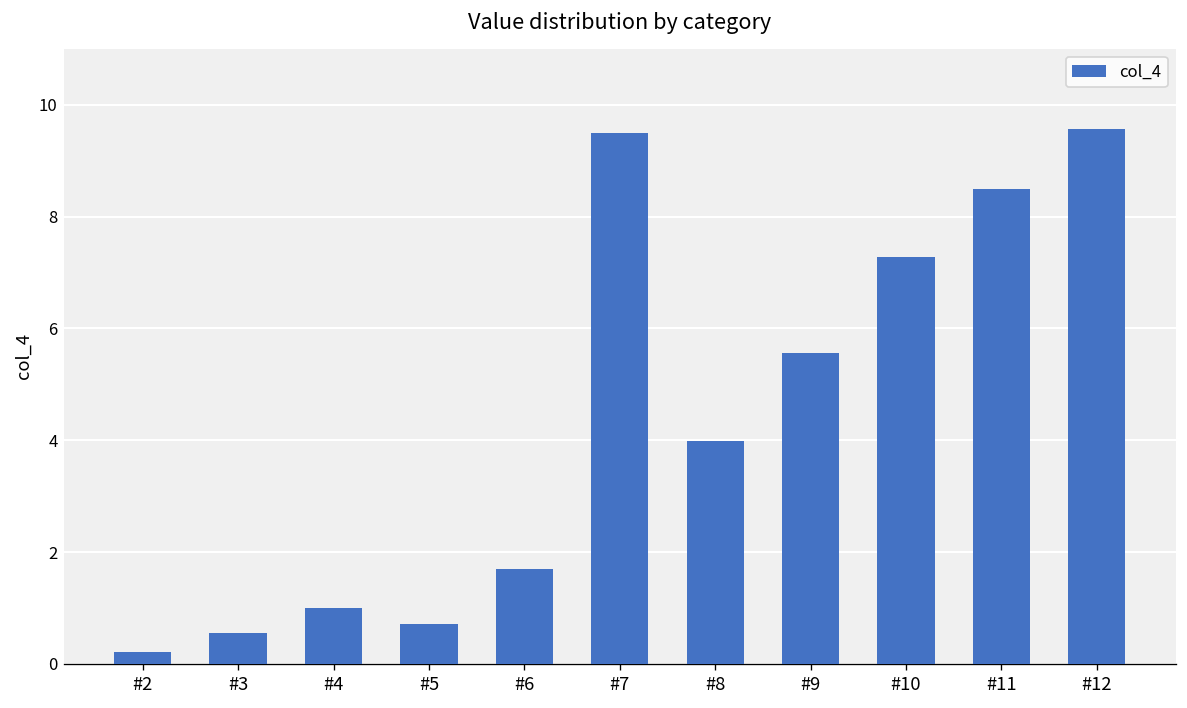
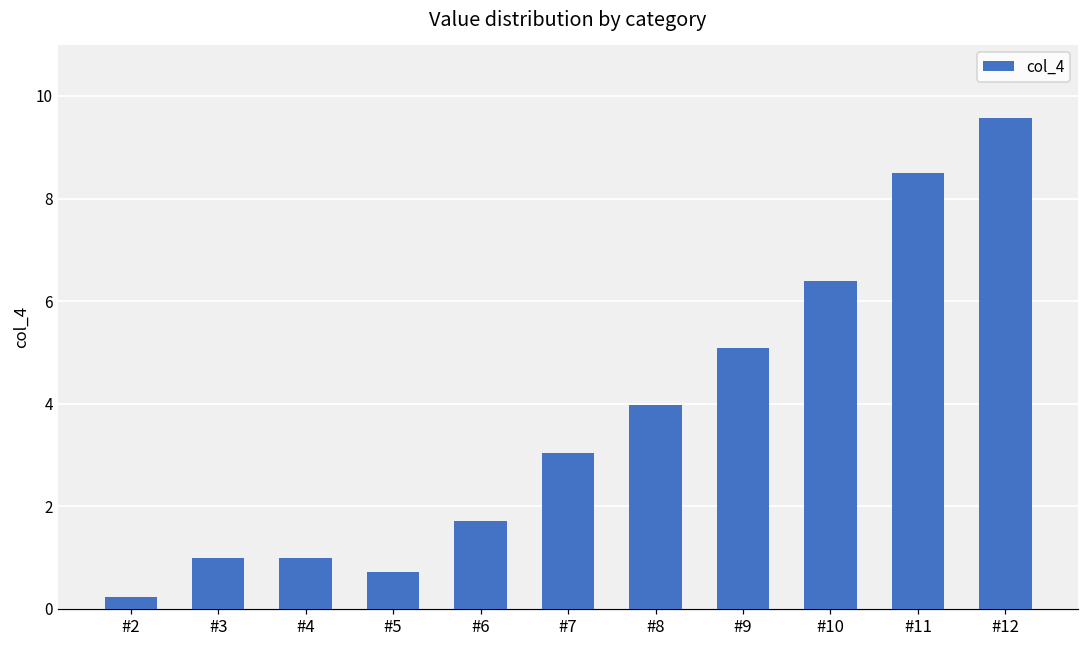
#3: 0.6 -> 1.0
#7: 9.5 -> 3.0
#9: 5.6 -> 5.1
#10: 7.3 -> 6.4
